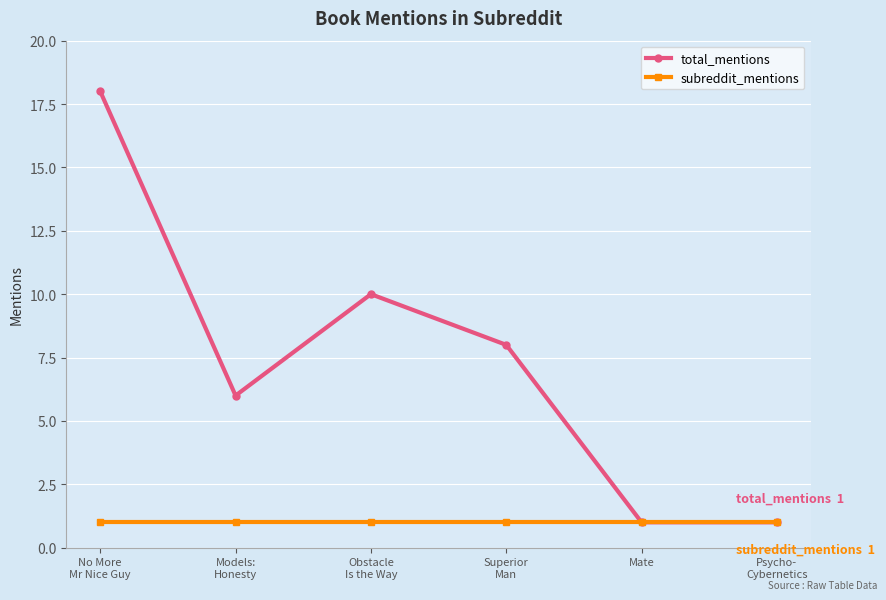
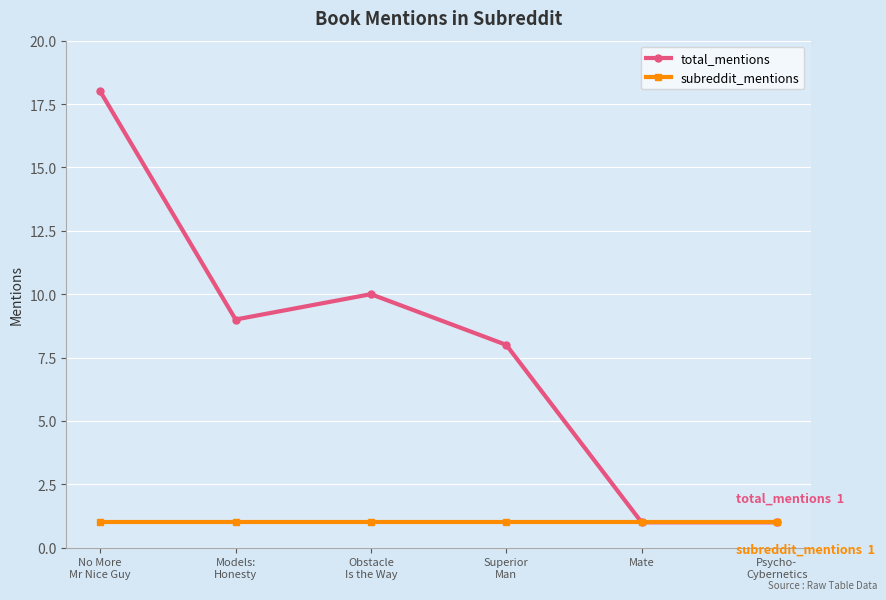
total_mentions, Models: Honesty: 6 -> 9
